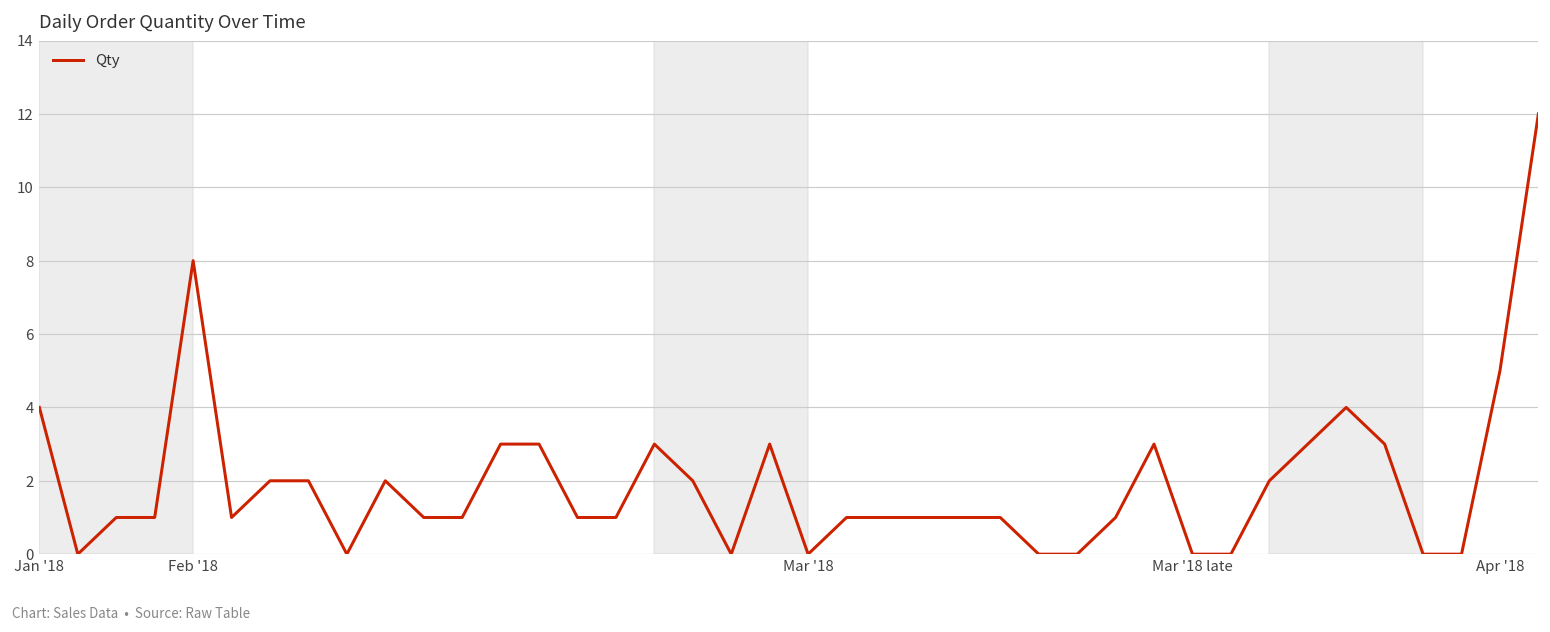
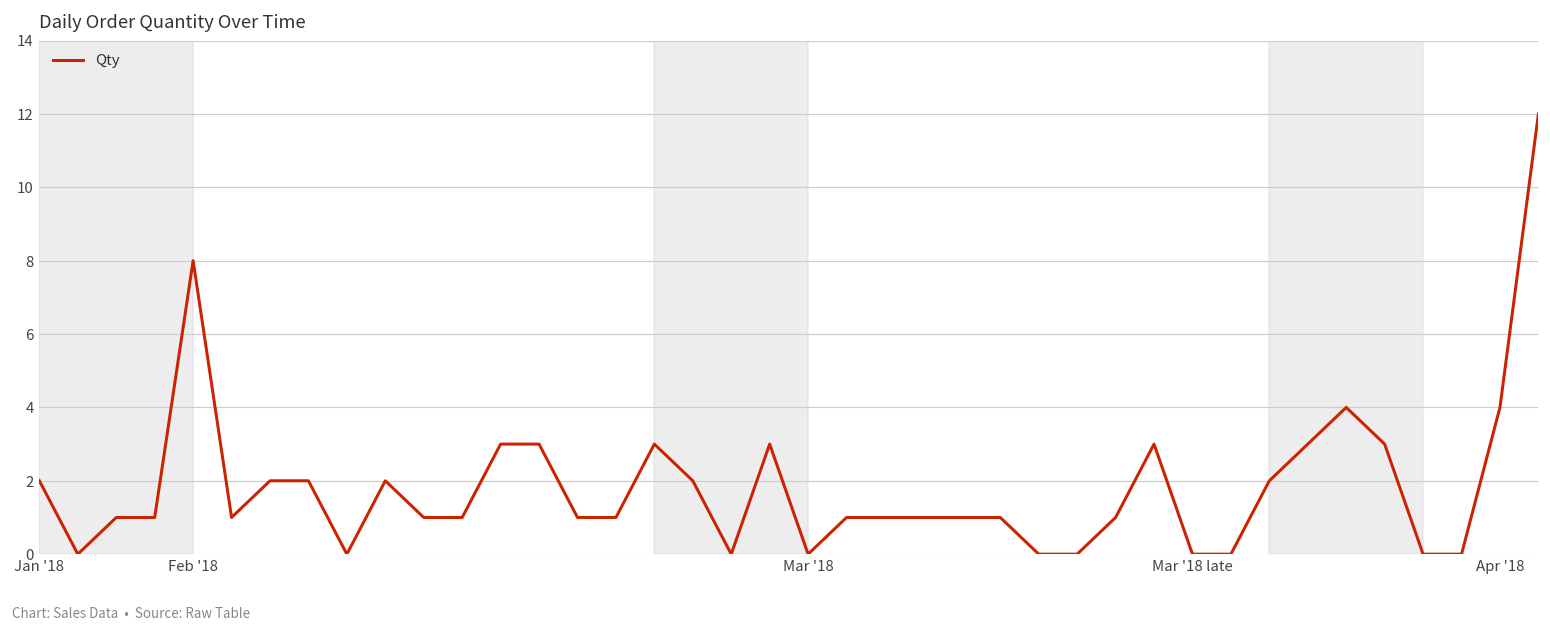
Jan '18: 4 -> 2
Apr '18: 5 -> 4
